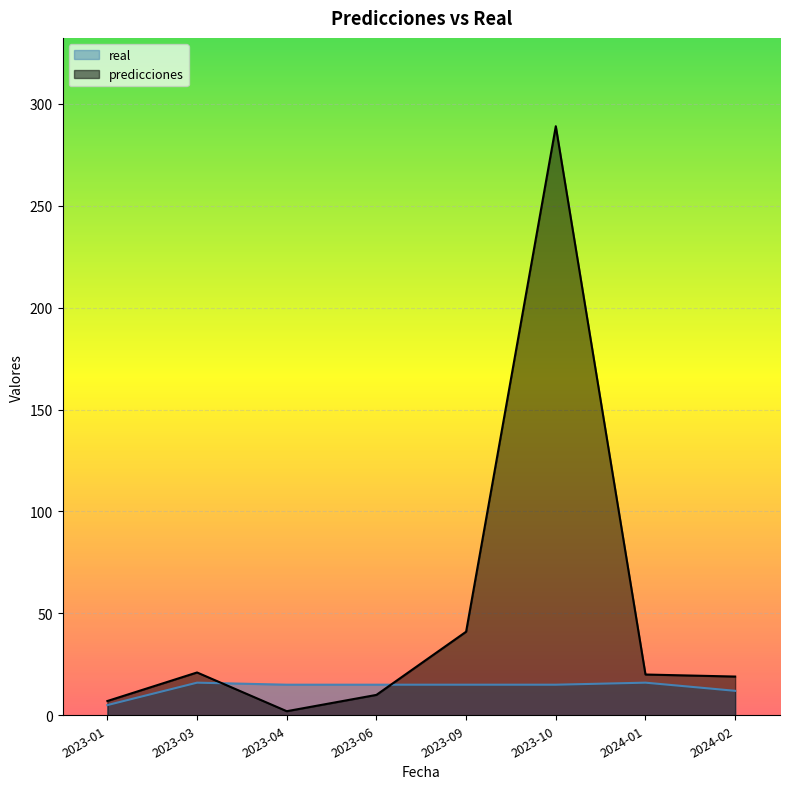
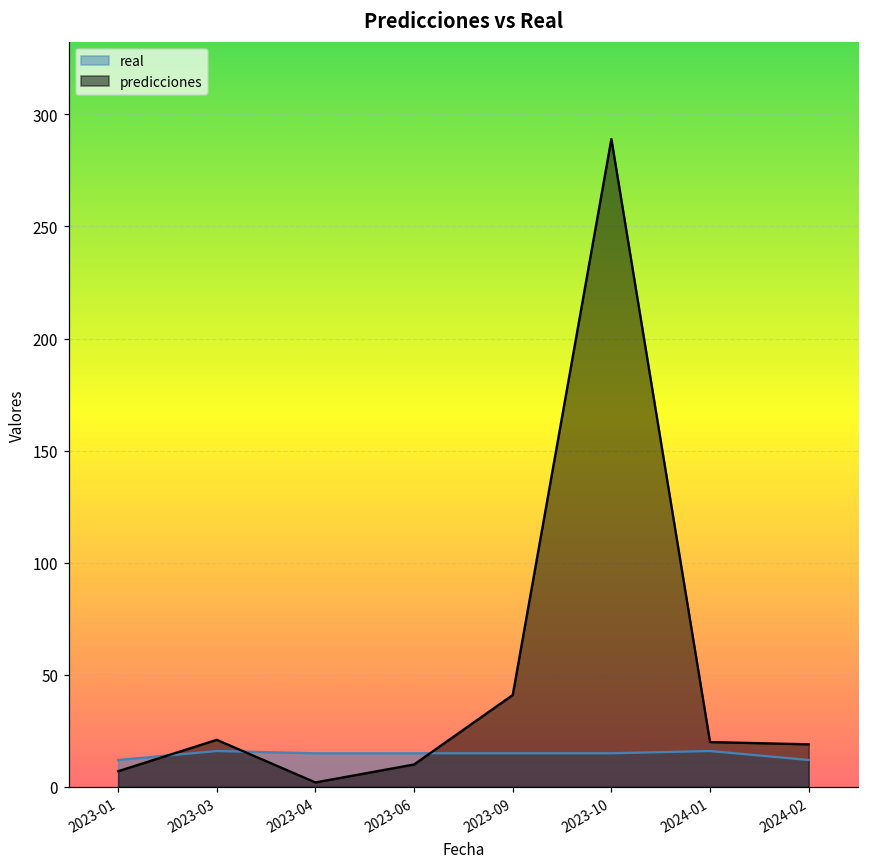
real, 2023-01: 5 -> 12
